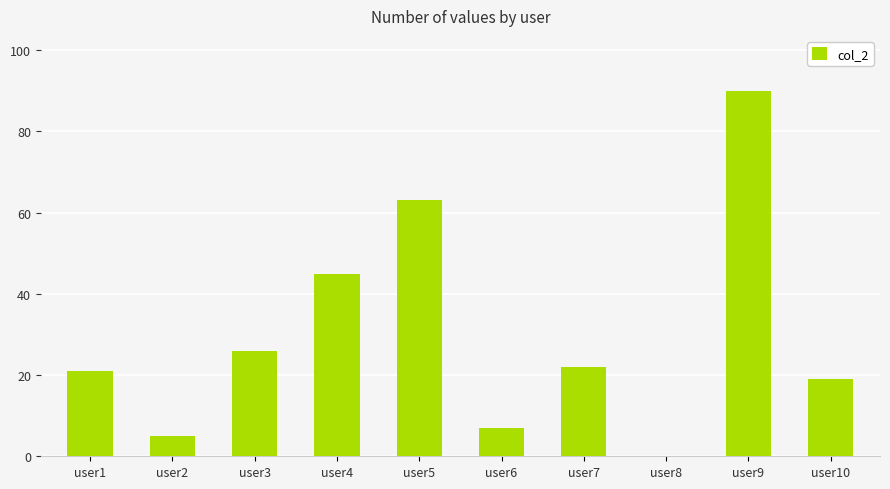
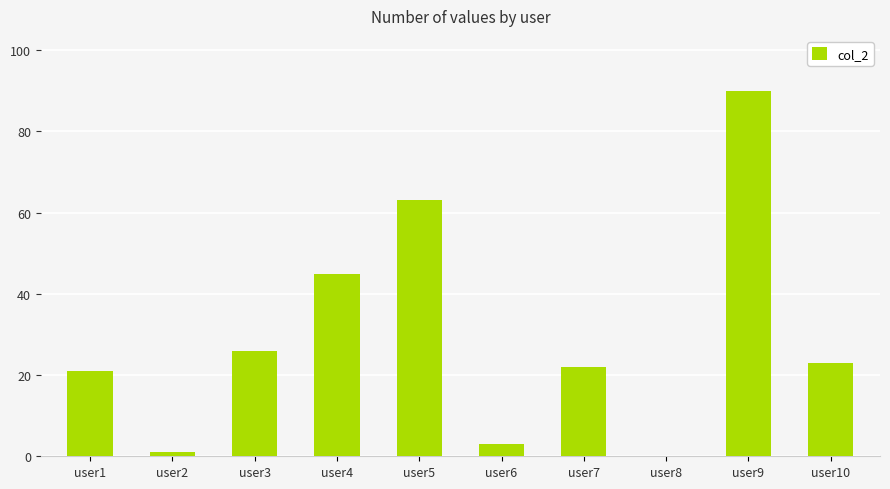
user2: 5 -> 1
user6: 7 -> 3
user10: 19 -> 23
